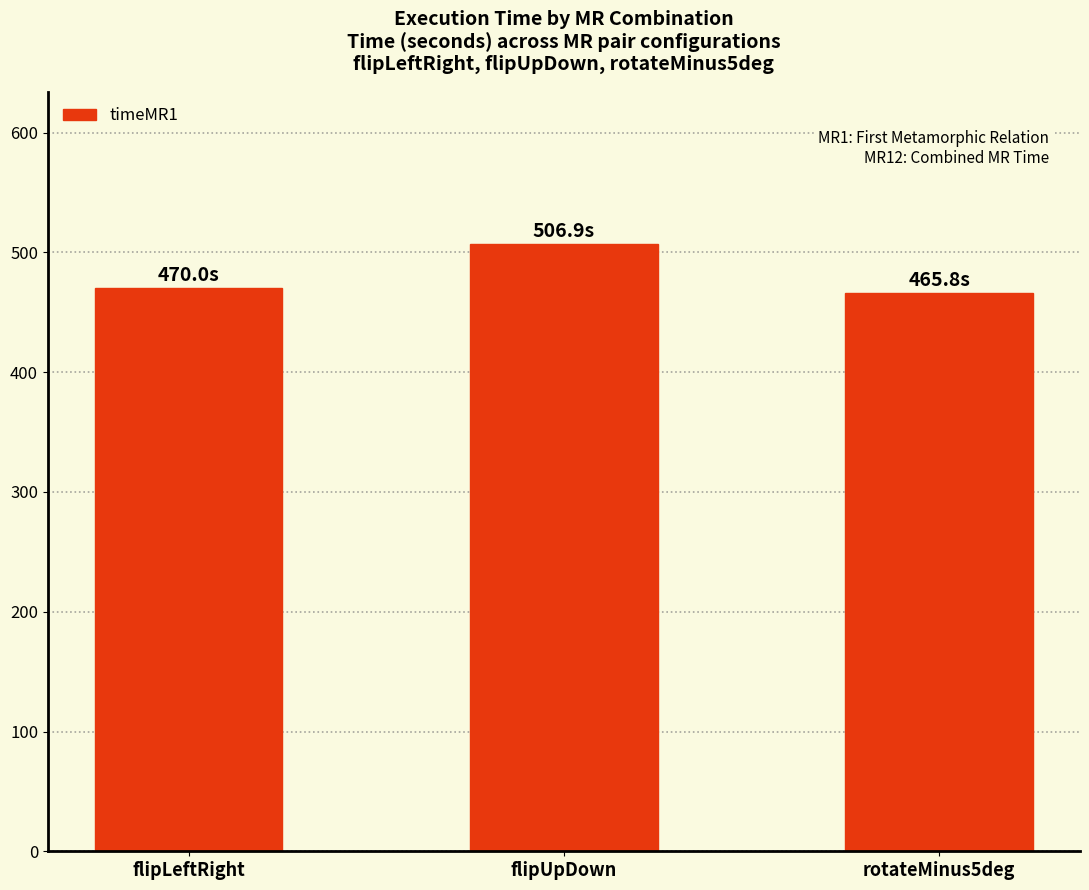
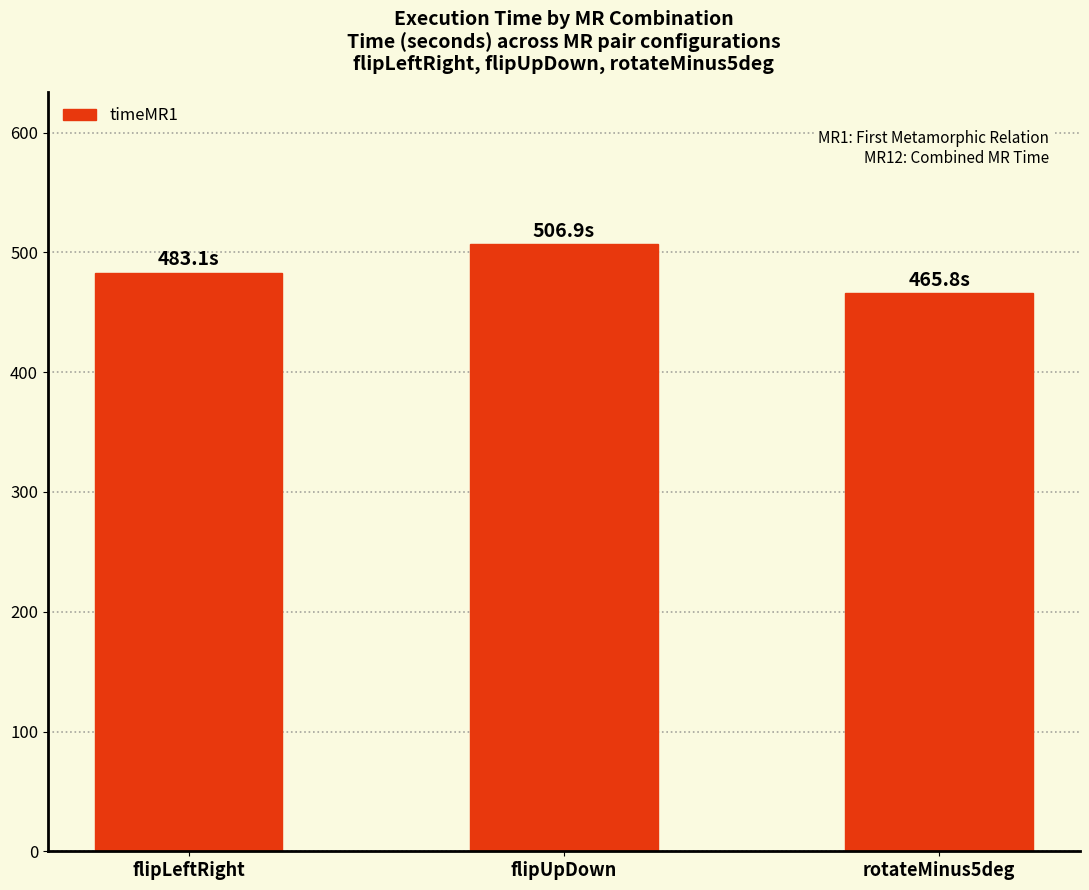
flipLeftRight: 470.0s -> 483.1s
